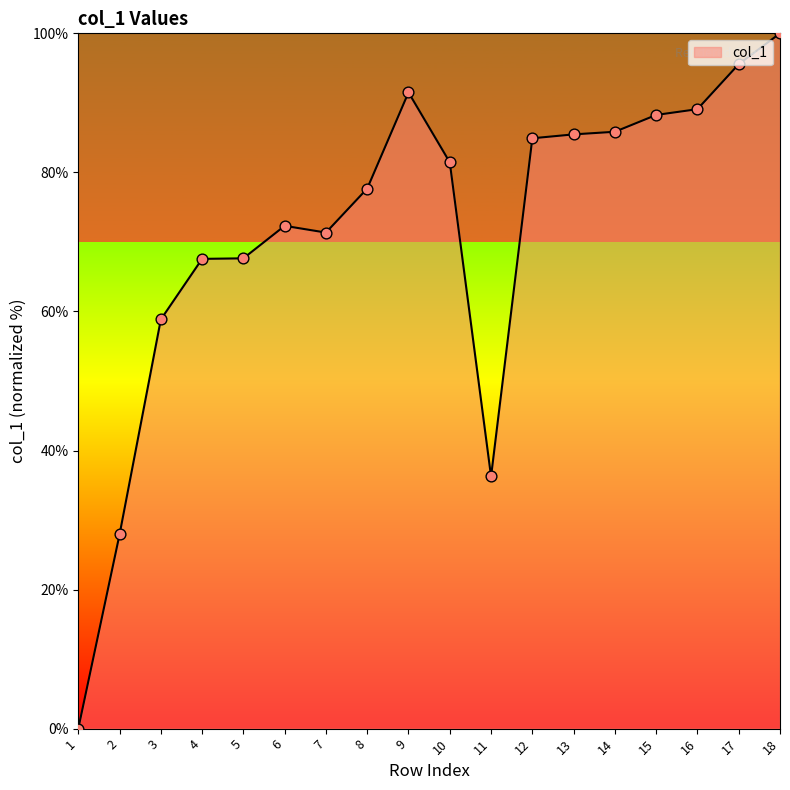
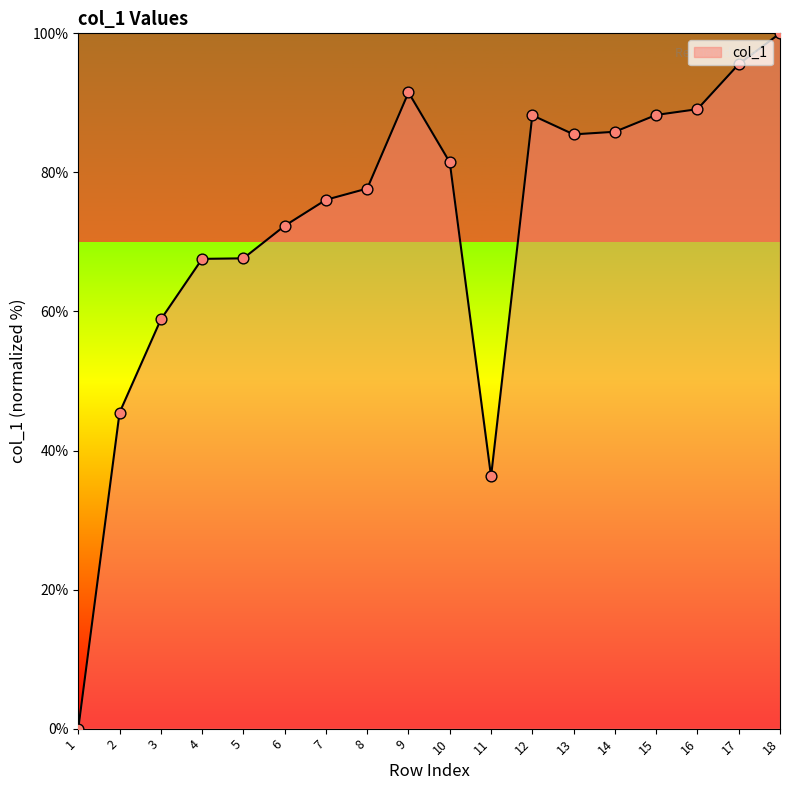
2: 28% -> 45%
7: 71% -> 76%
12: 85% -> 88%
